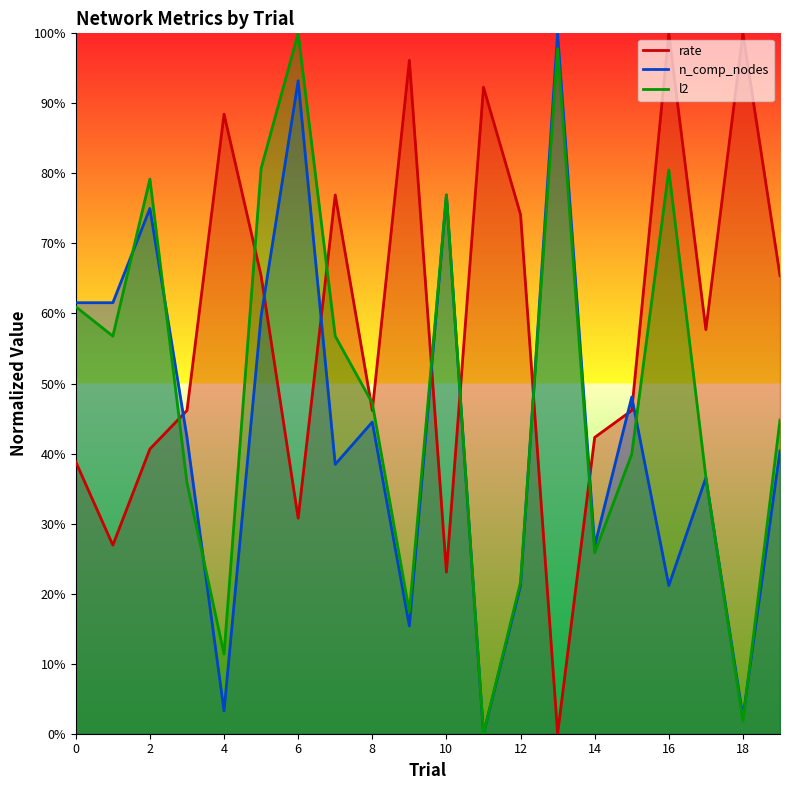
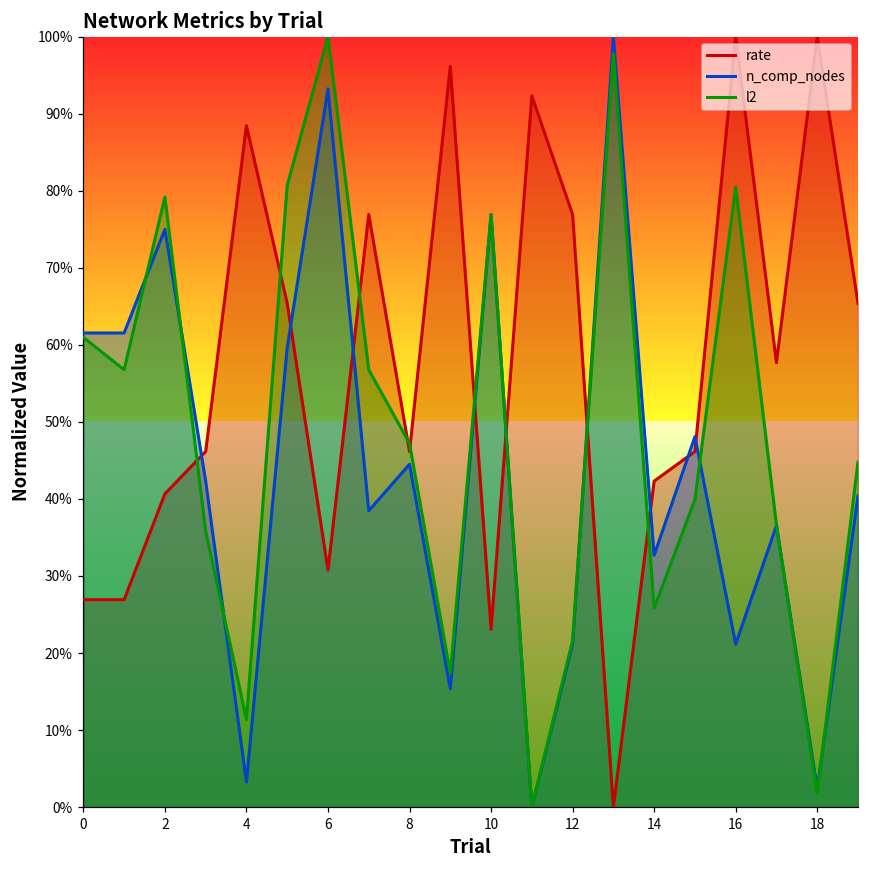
rate, 0: 39% -> 27%
rate, 12: 74% -> 77%
n_comp_nodes, 14: 27% -> 33%
